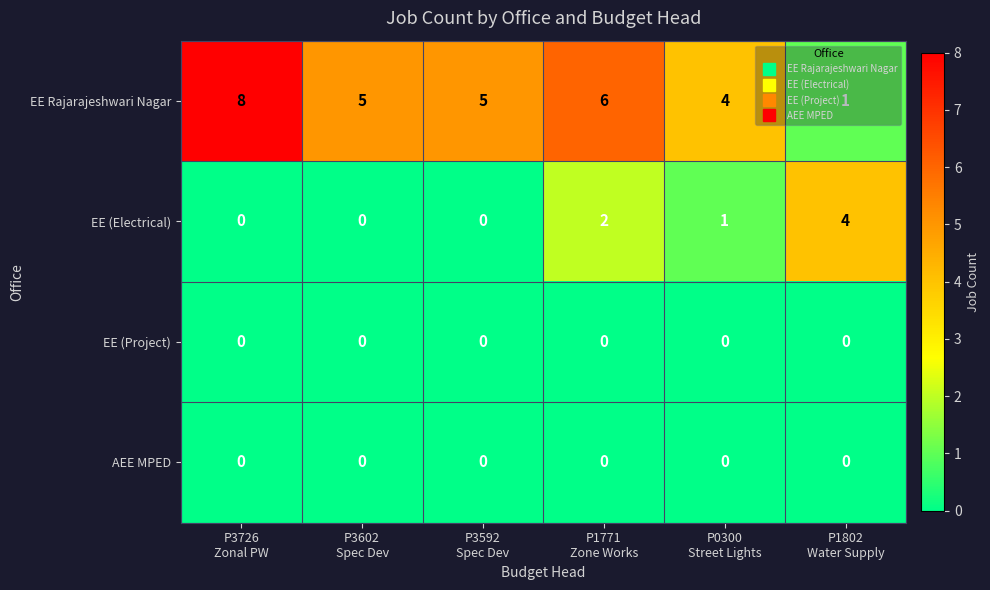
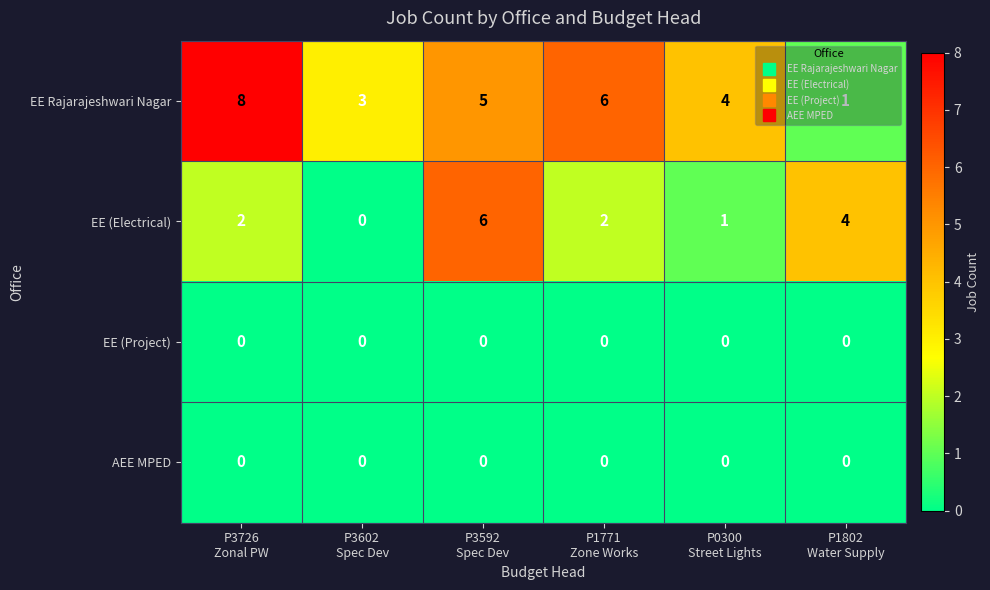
EE Rajarajeshwari Nagar, P3602 Spec Dev: 5 -> 3
EE (Electrical), P3726 Zonal PW: 0 -> 2
EE (Electrical), P3592 Spec Dev: 0 -> 6
